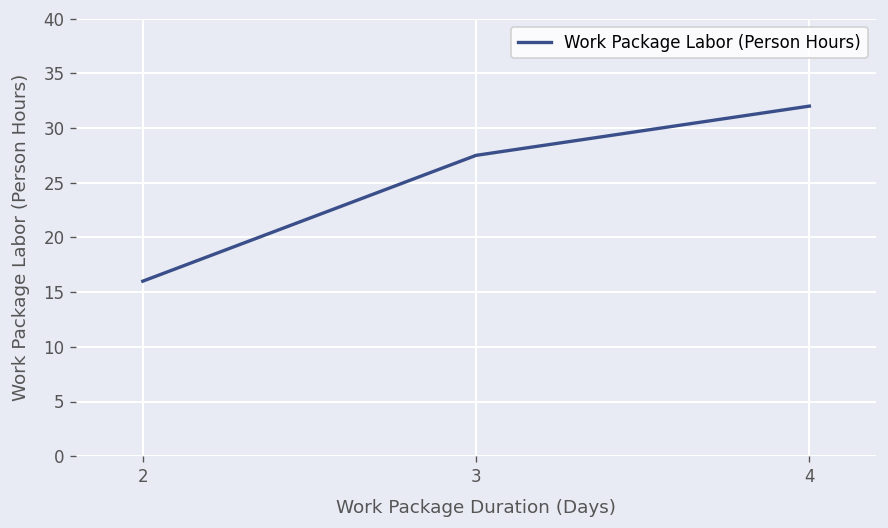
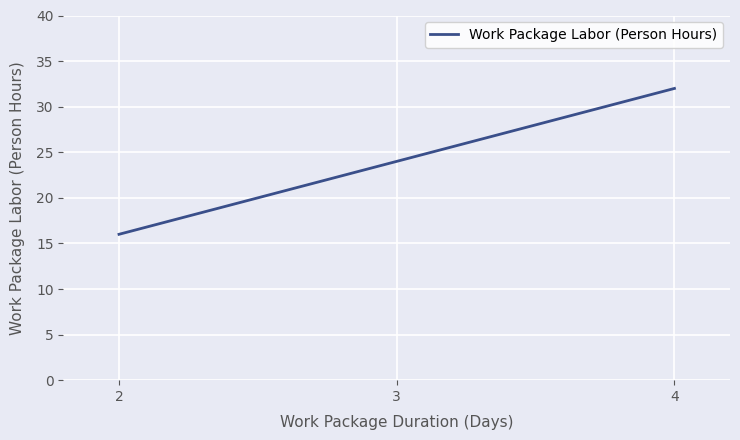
3: 28 -> 24
